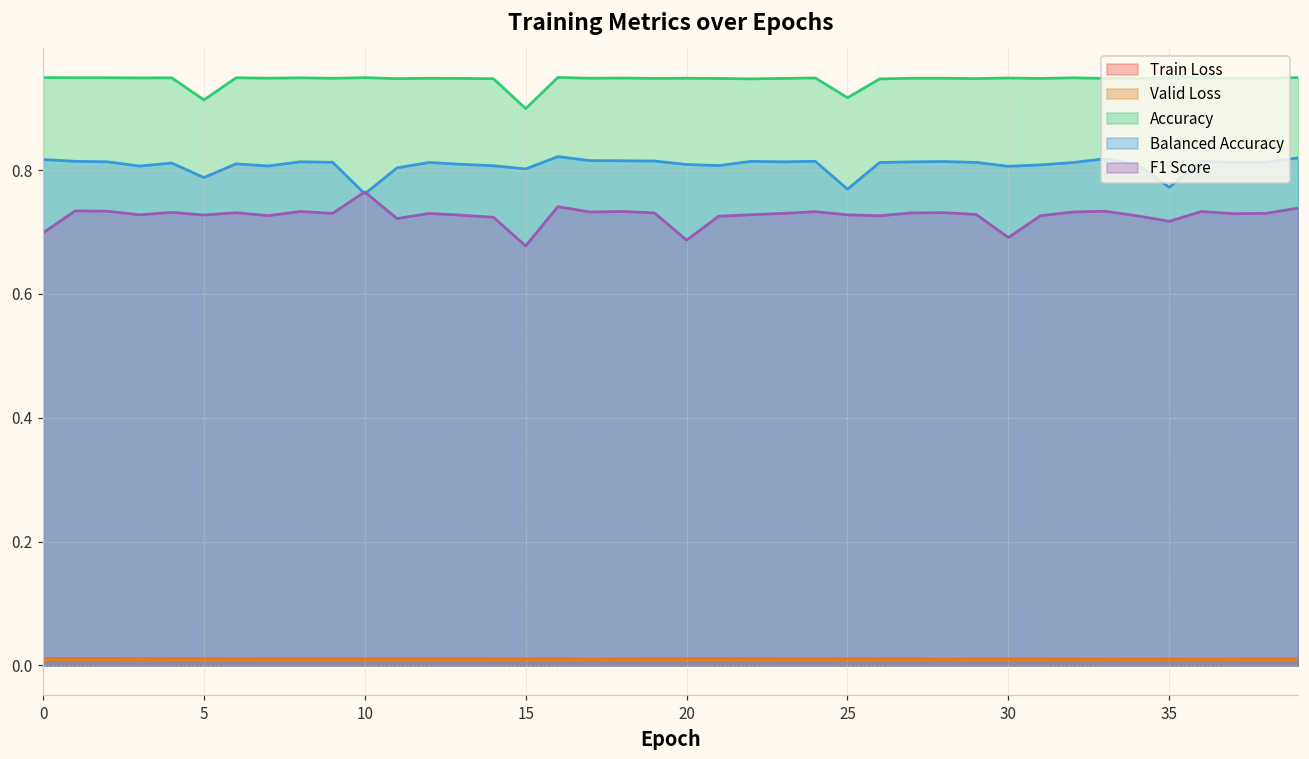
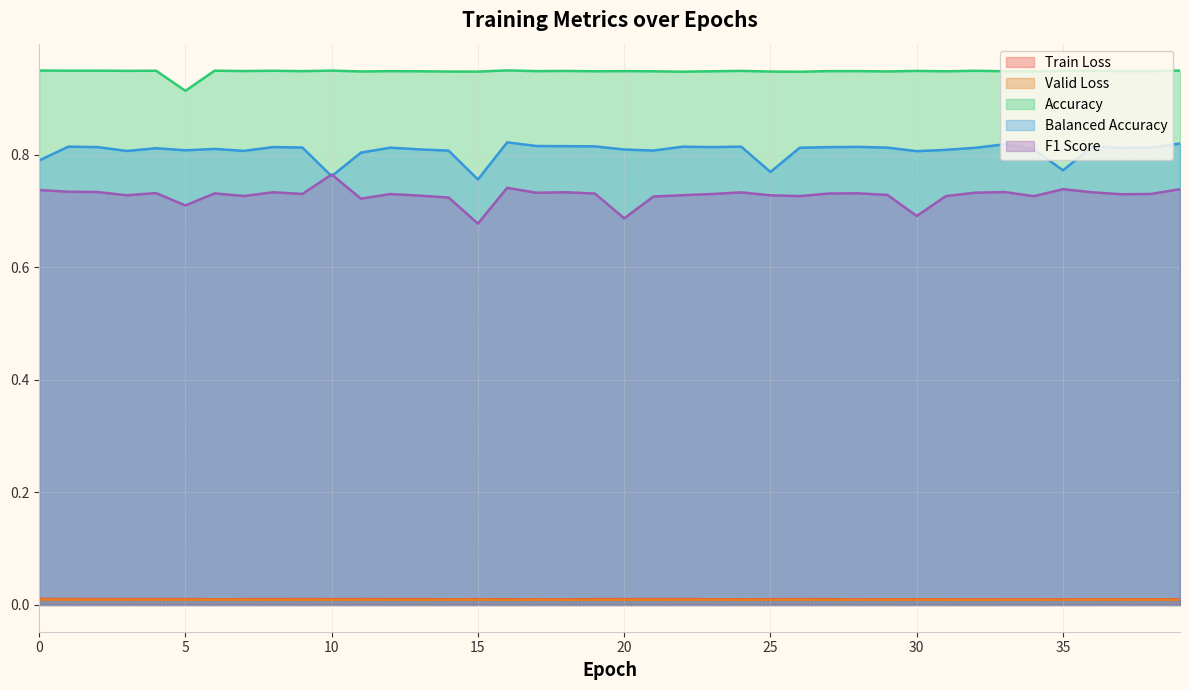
Balanced Accuracy, 0: 0.82 -> 0.79
F1 Score, 0: 0.70 -> 0.74
Balanced Accuracy, 5: 0.79 -> 0.81
F1 Score, 5: 0.73 -> 0.71
Accuracy, 15: 0.90 -> 0.95
Balanced Accuracy, 15: 0.80 -> 0.76
Accuracy, 25: 0.92 -> 0.95
F1 Score, 35: 0.72 -> 0.74
